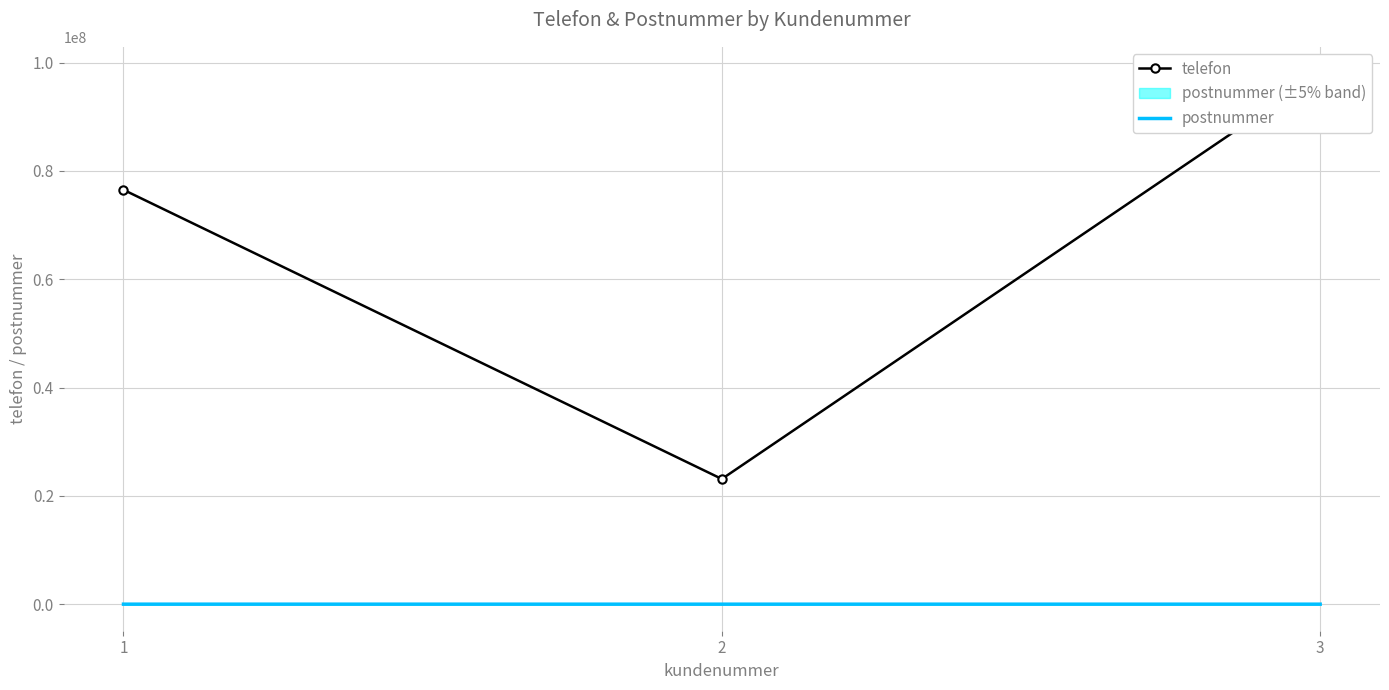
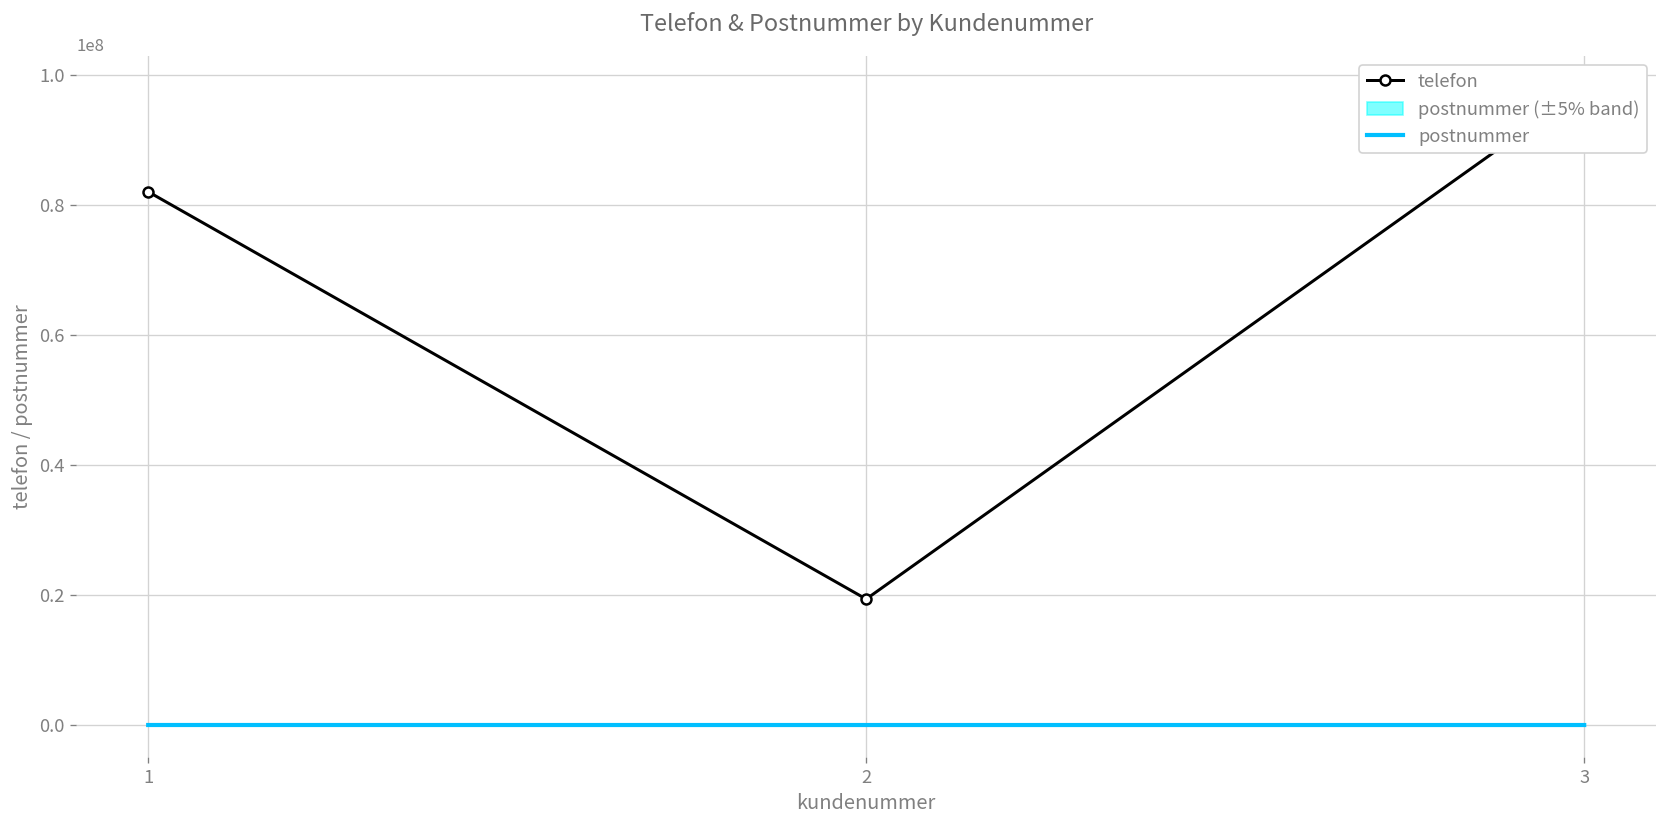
telefon, 1: 77000000 -> 82000000
telefon, 2: 23000000 -> 19000000
